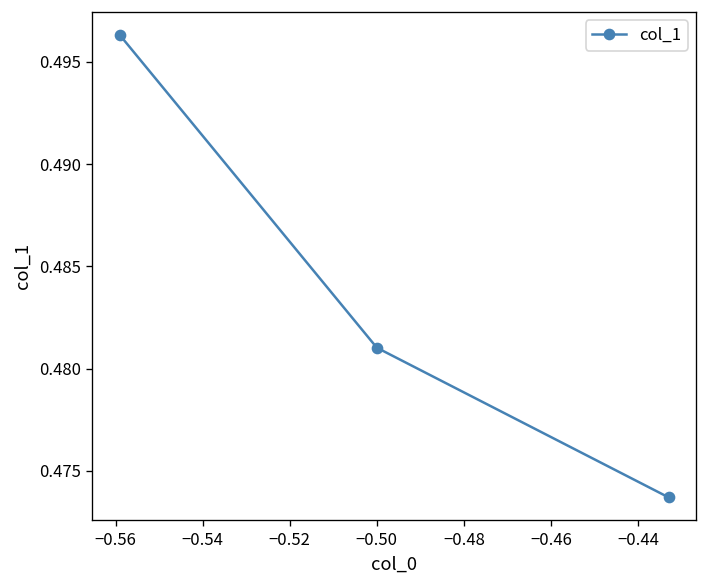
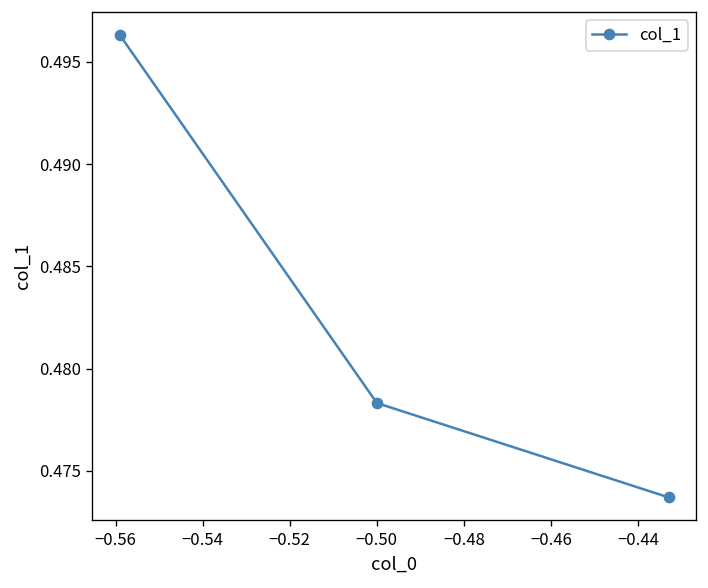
−0.50: 0.4810 -> 0.4783
